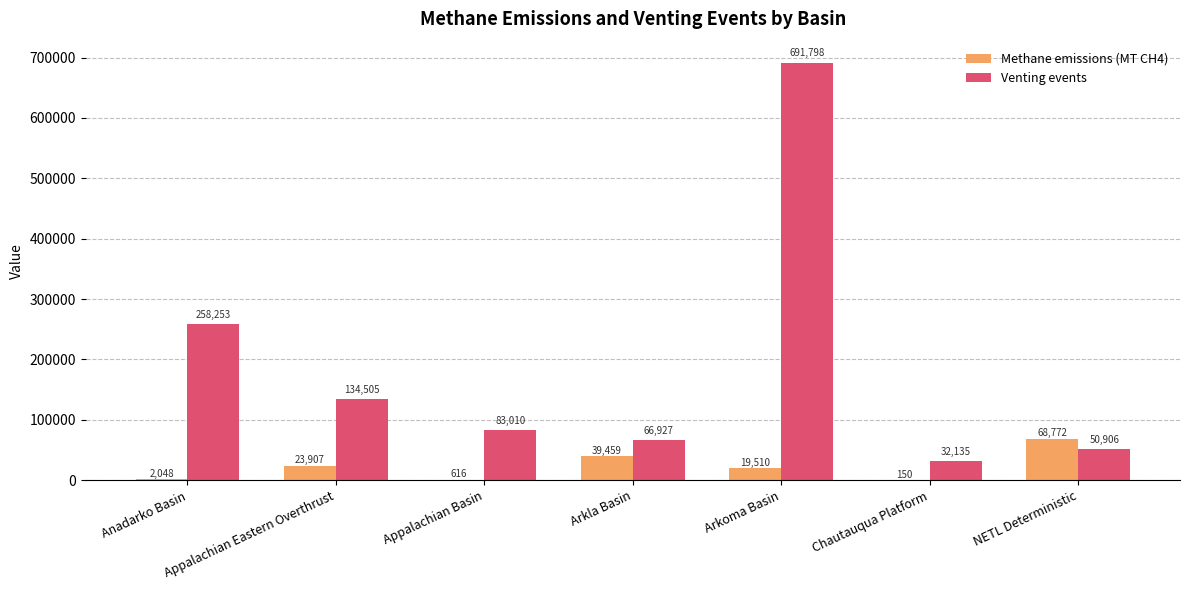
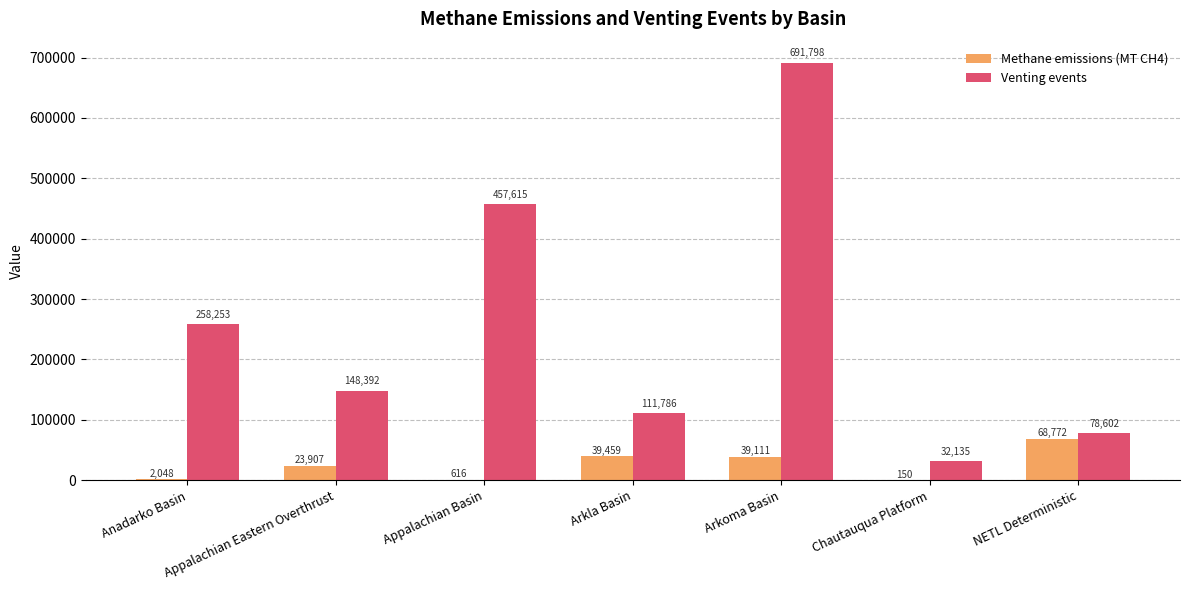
Venting events, Appalachian Eastern Overthrust: 134,505 -> 148,392
Venting events, Appalachian Basin: 83,010 -> 457,615
Venting events, Arkla Basin: 66,927 -> 111,786
Methane emissions (MT CH4), Arkoma Basin: 19,510 -> 39,111
Venting events, NETL Deterministic: 50,906 -> 78,602
